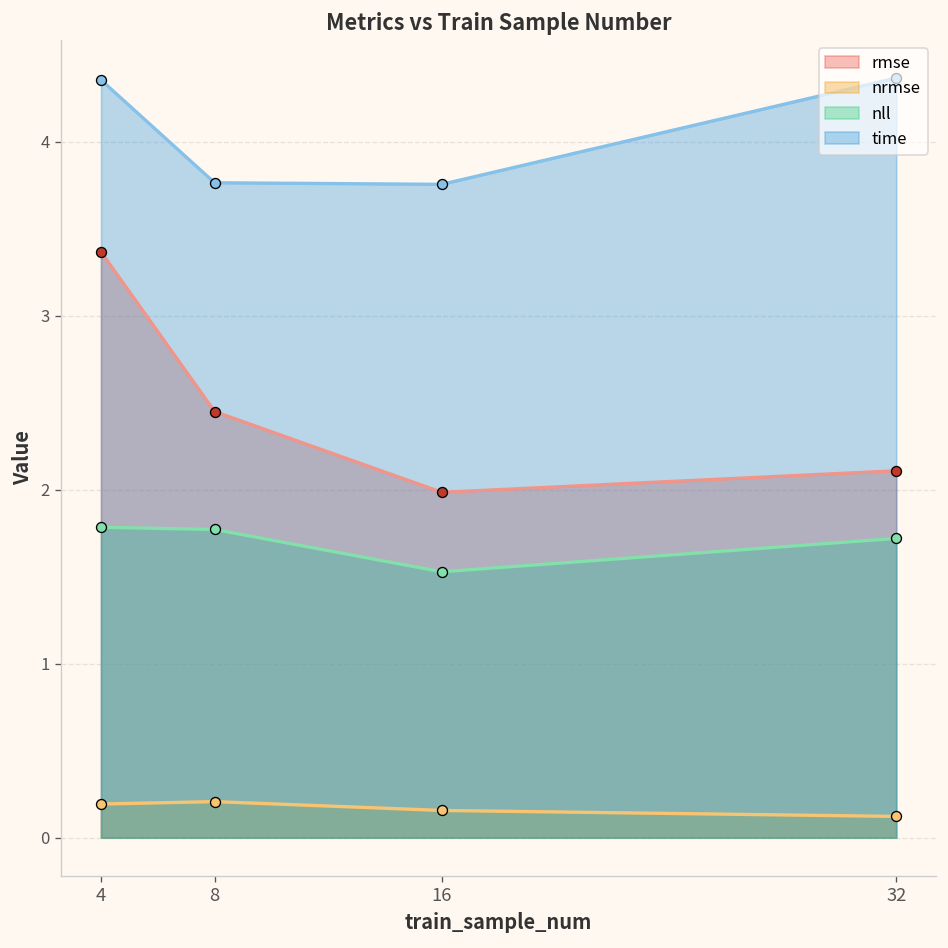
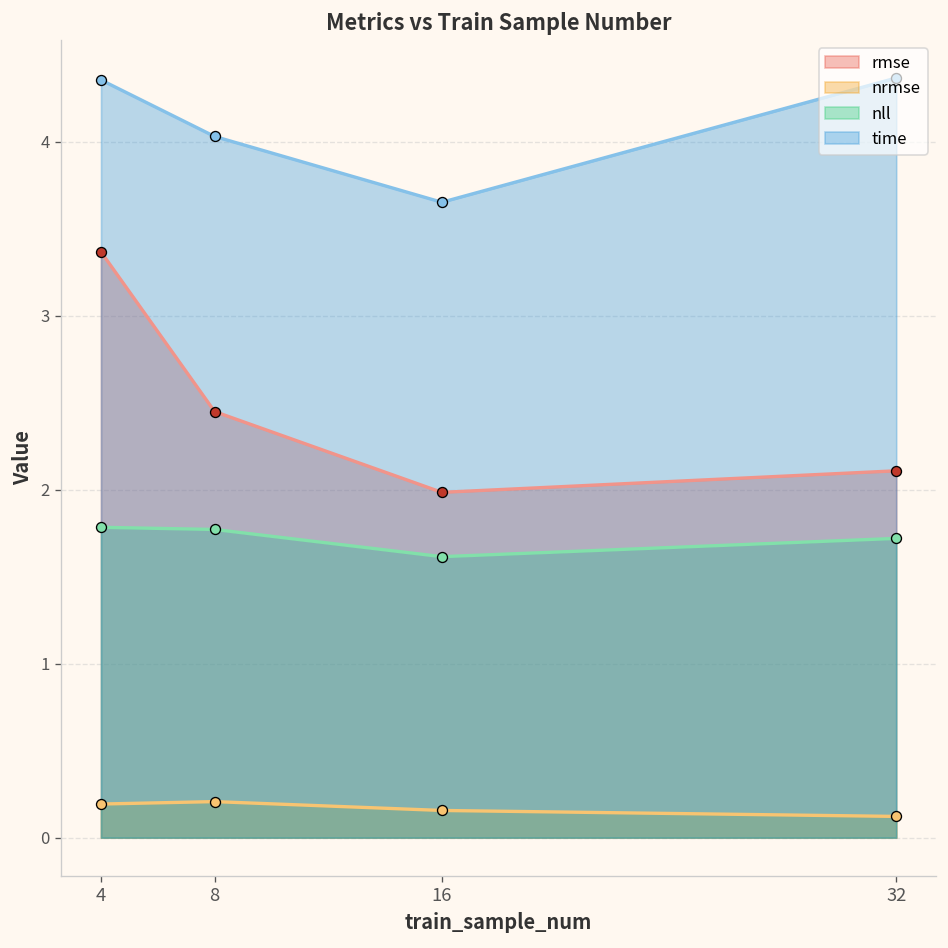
time, 8: 3.76 -> 4.03
nll, 16: 1.53 -> 1.61
time, 16: 3.75 -> 3.65
